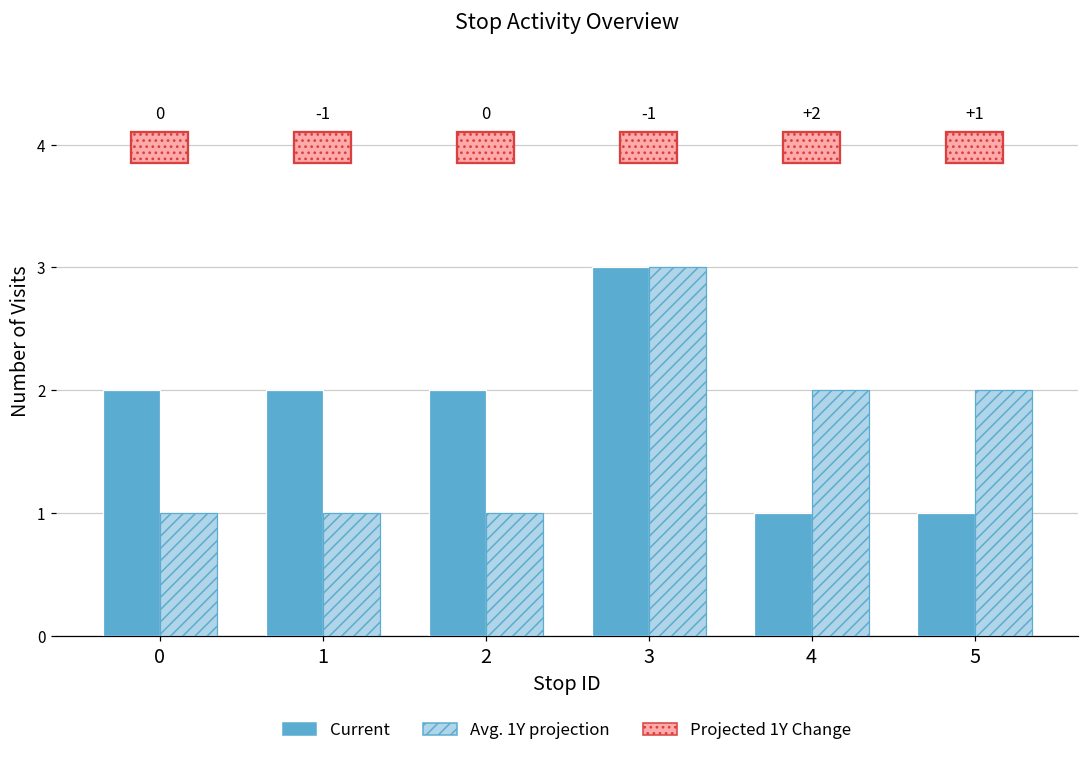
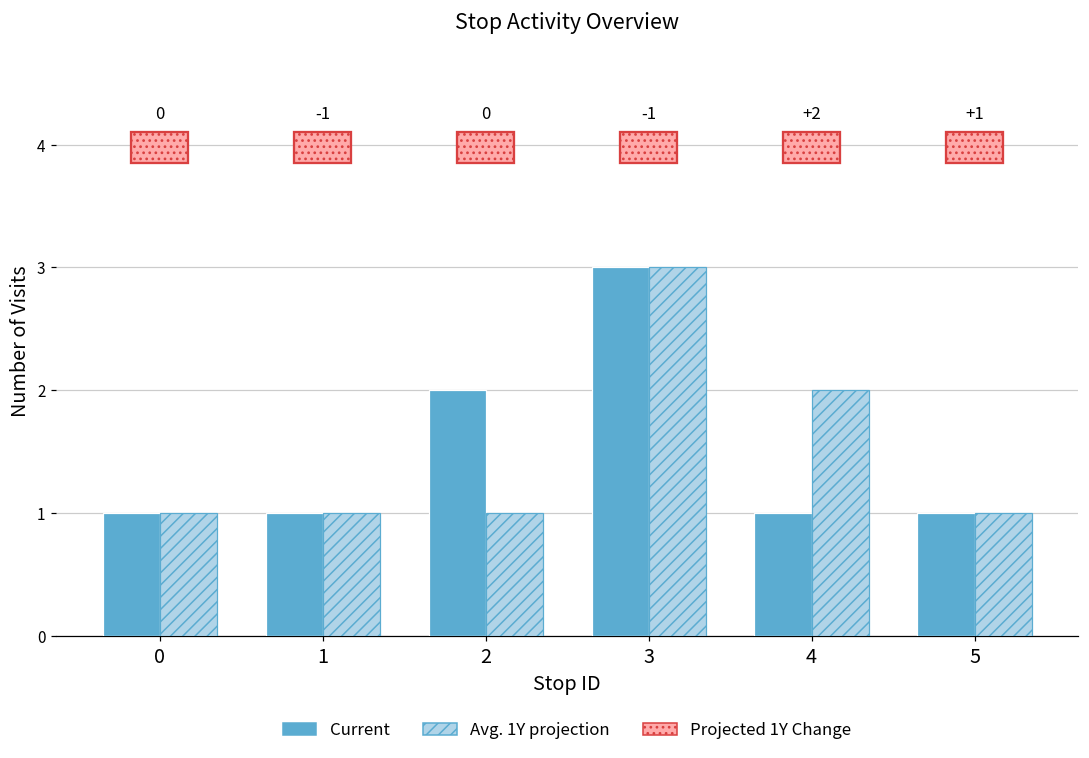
Current, 0: 2 -> 1
Current, 1: 2 -> 1
Avg. 1Y projection, 5: 2 -> 1
